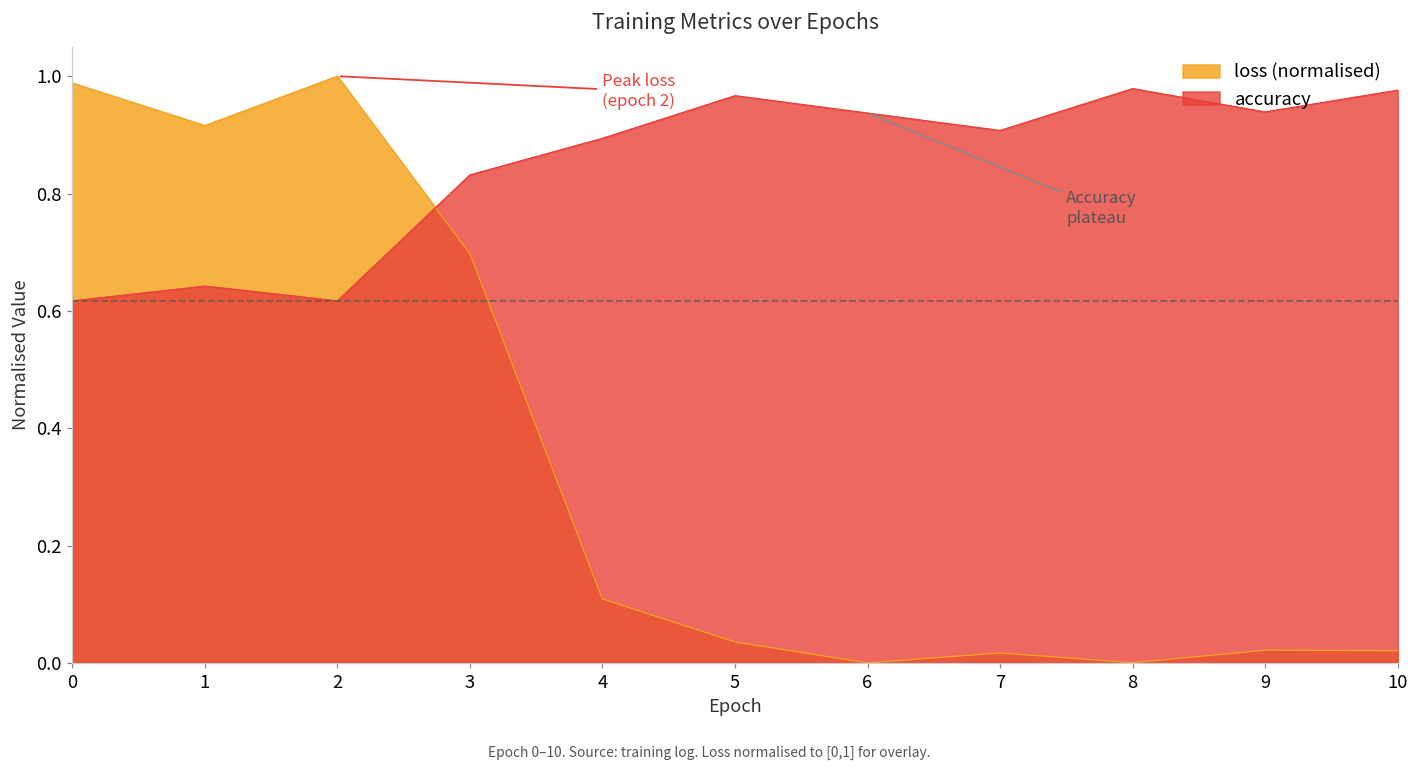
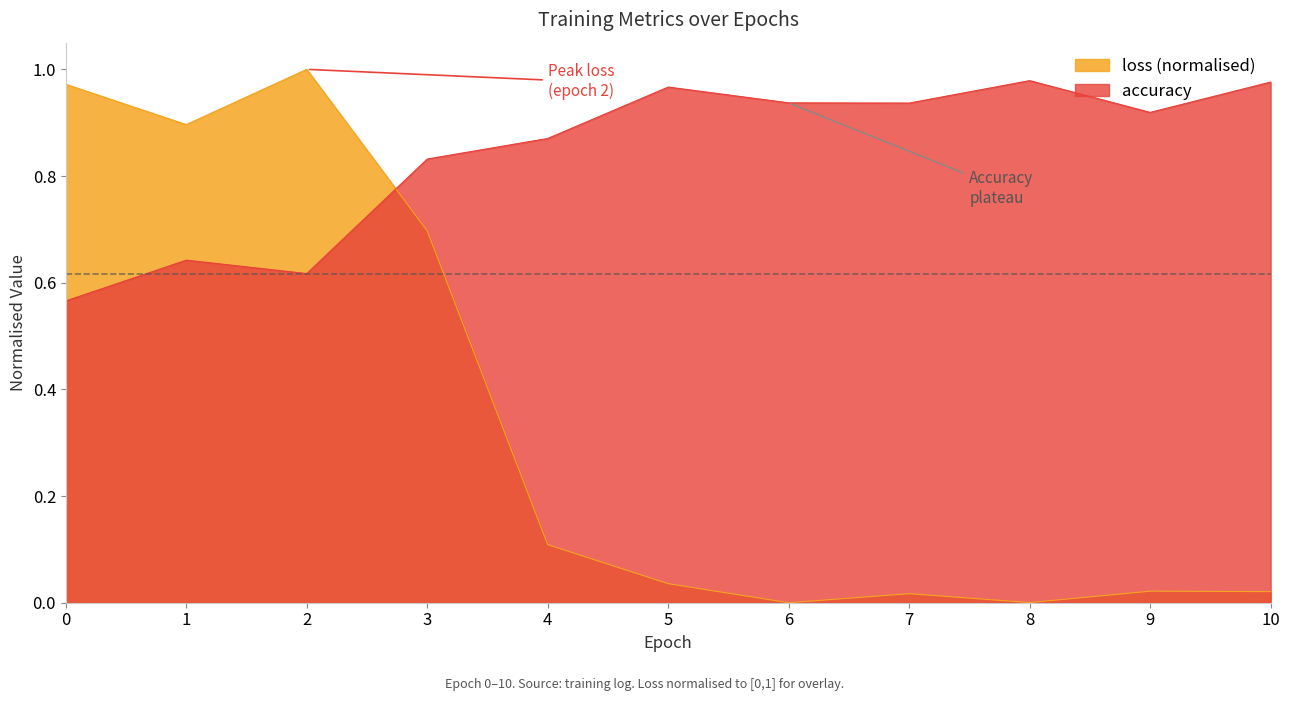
loss (normalised), 0: 0.99 -> 0.97
accuracy, 0: 0.62 -> 0.57
loss (normalised), 1: 0.92 -> 0.90
accuracy, 4: 0.89 -> 0.87
accuracy, 7: 0.91 -> 0.94
accuracy, 9: 0.94 -> 0.92
